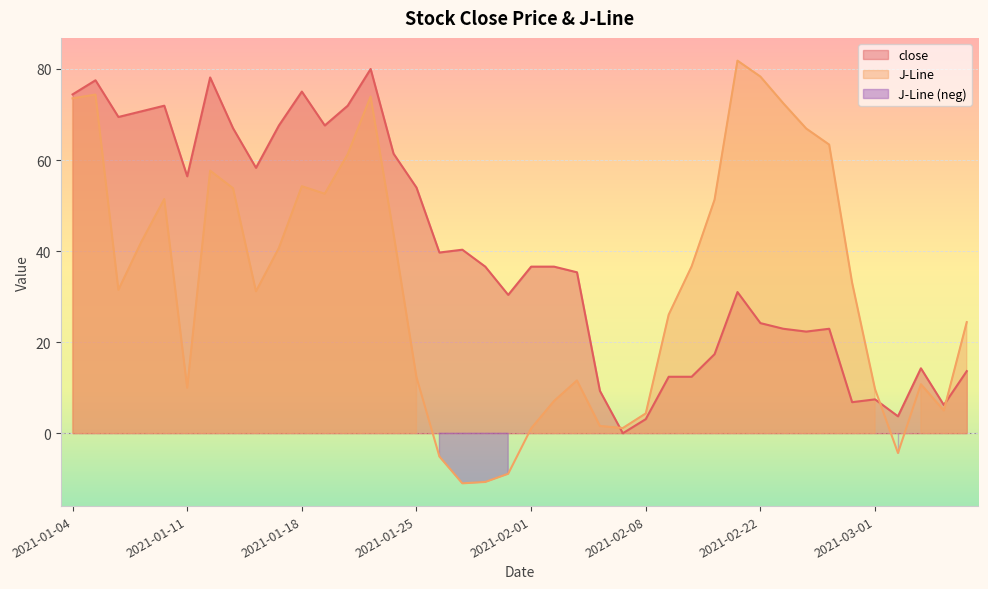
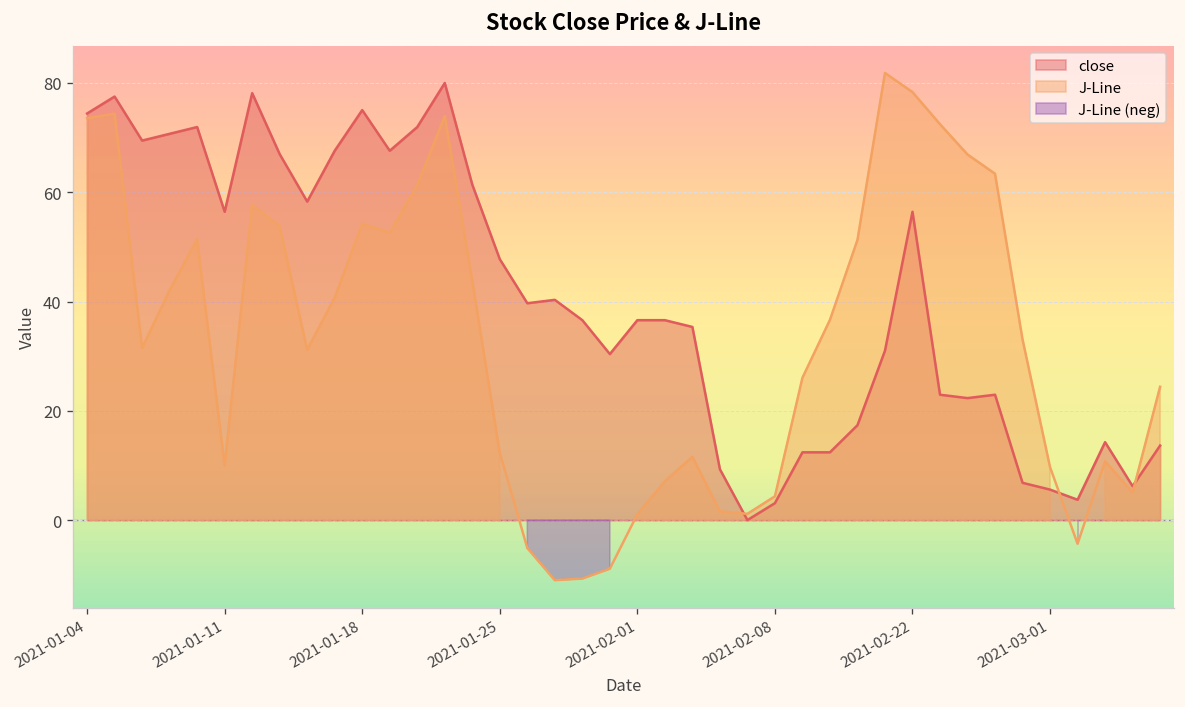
close, 2021-01-25: 54 -> 48
close, 2021-02-22: 24 -> 56
close, 2021-03-01: 7 -> 6
